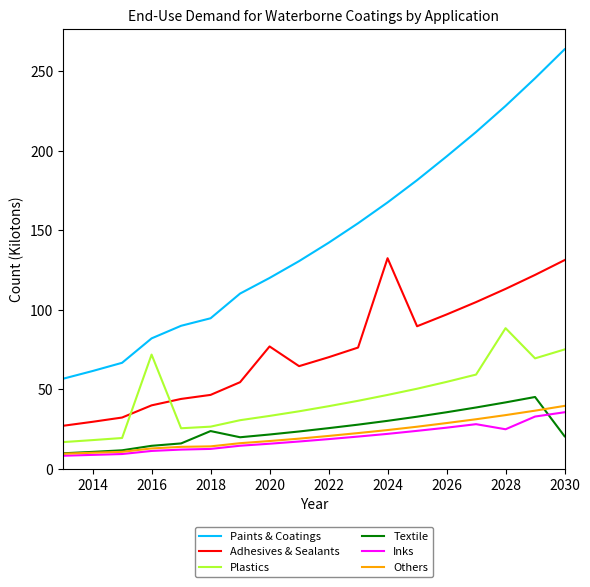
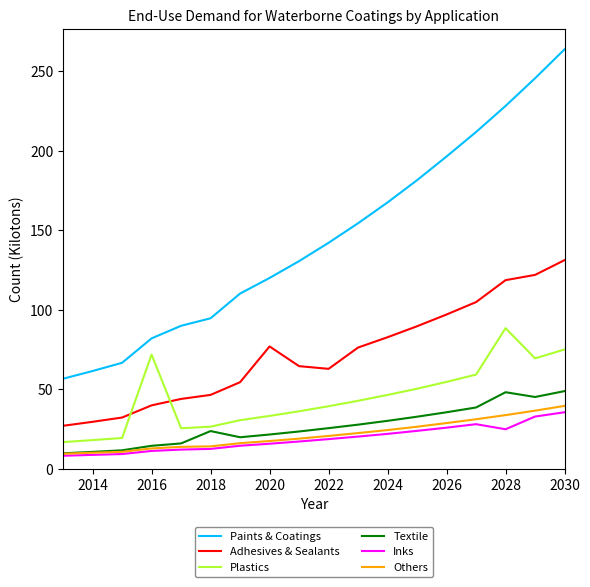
Adhesives & Sealants, 2022: 70 -> 63
Adhesives & Sealants, 2024: 132 -> 83
Adhesives & Sealants, 2028: 113 -> 119
Textile, 2028: 42 -> 48
Textile, 2030: 20 -> 49
